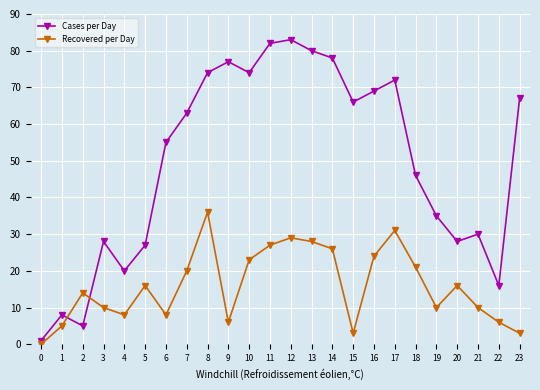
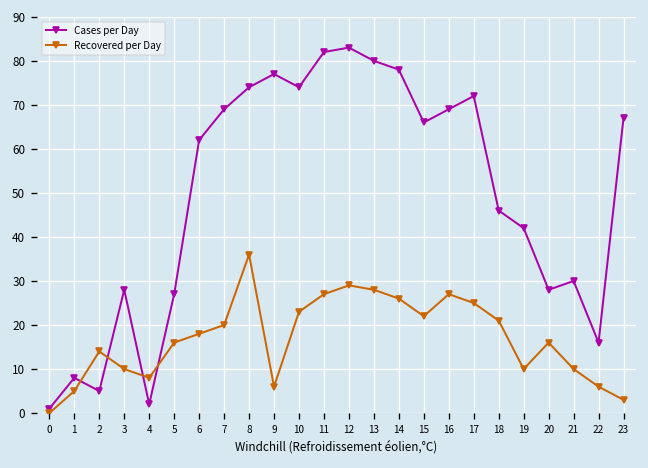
Cases per Day, 4: 20 -> 2
Cases per Day, 6: 55 -> 62
Recovered per Day, 6: 8 -> 18
Cases per Day, 7: 63 -> 69
Recovered per Day, 15: 3 -> 22
Recovered per Day, 16: 24 -> 27
Recovered per Day, 17: 31 -> 25
Cases per Day, 19: 35 -> 42
